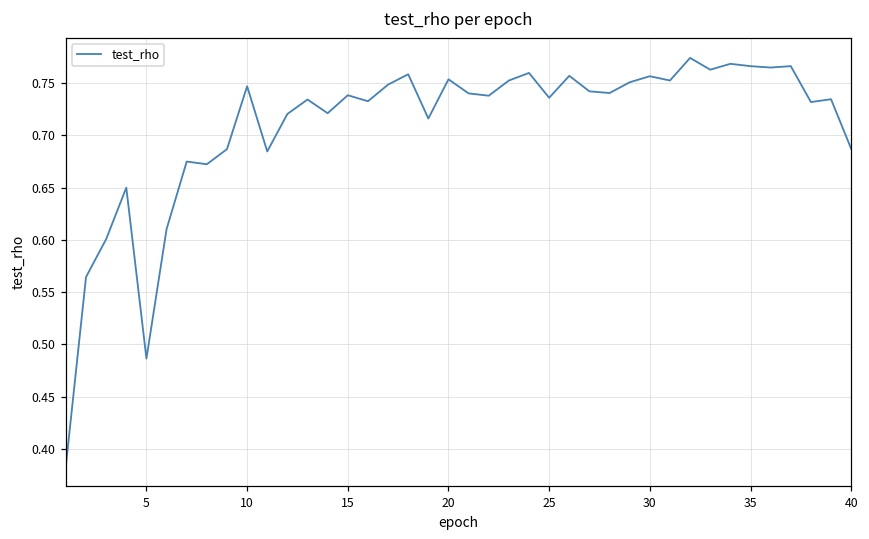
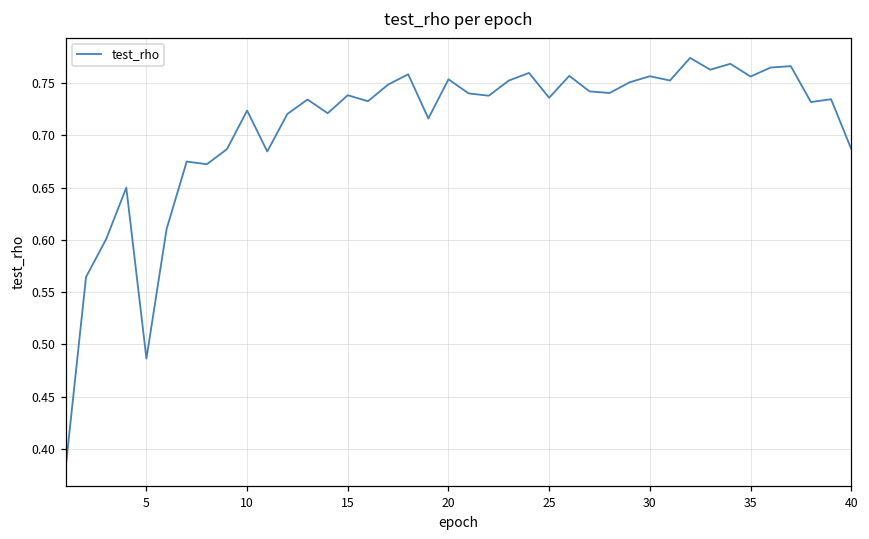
10: 0.75 -> 0.72
35: 0.77 -> 0.76
